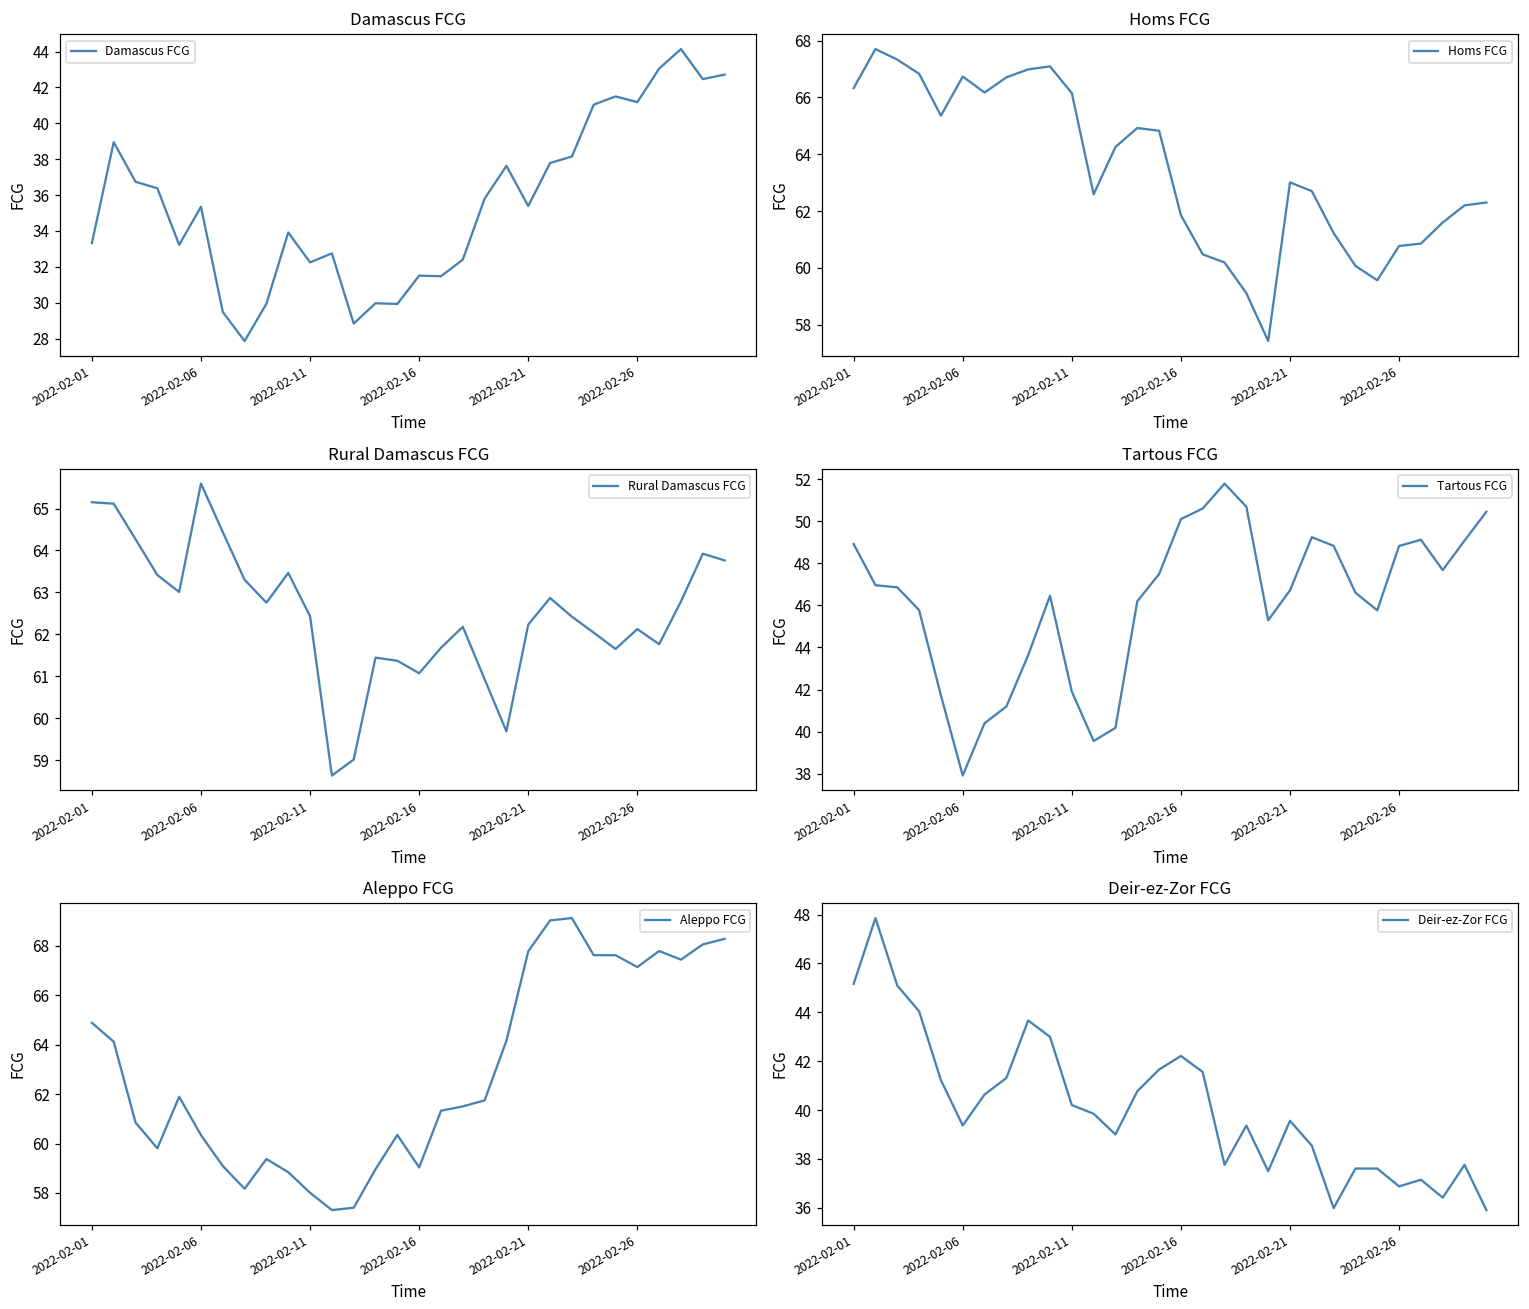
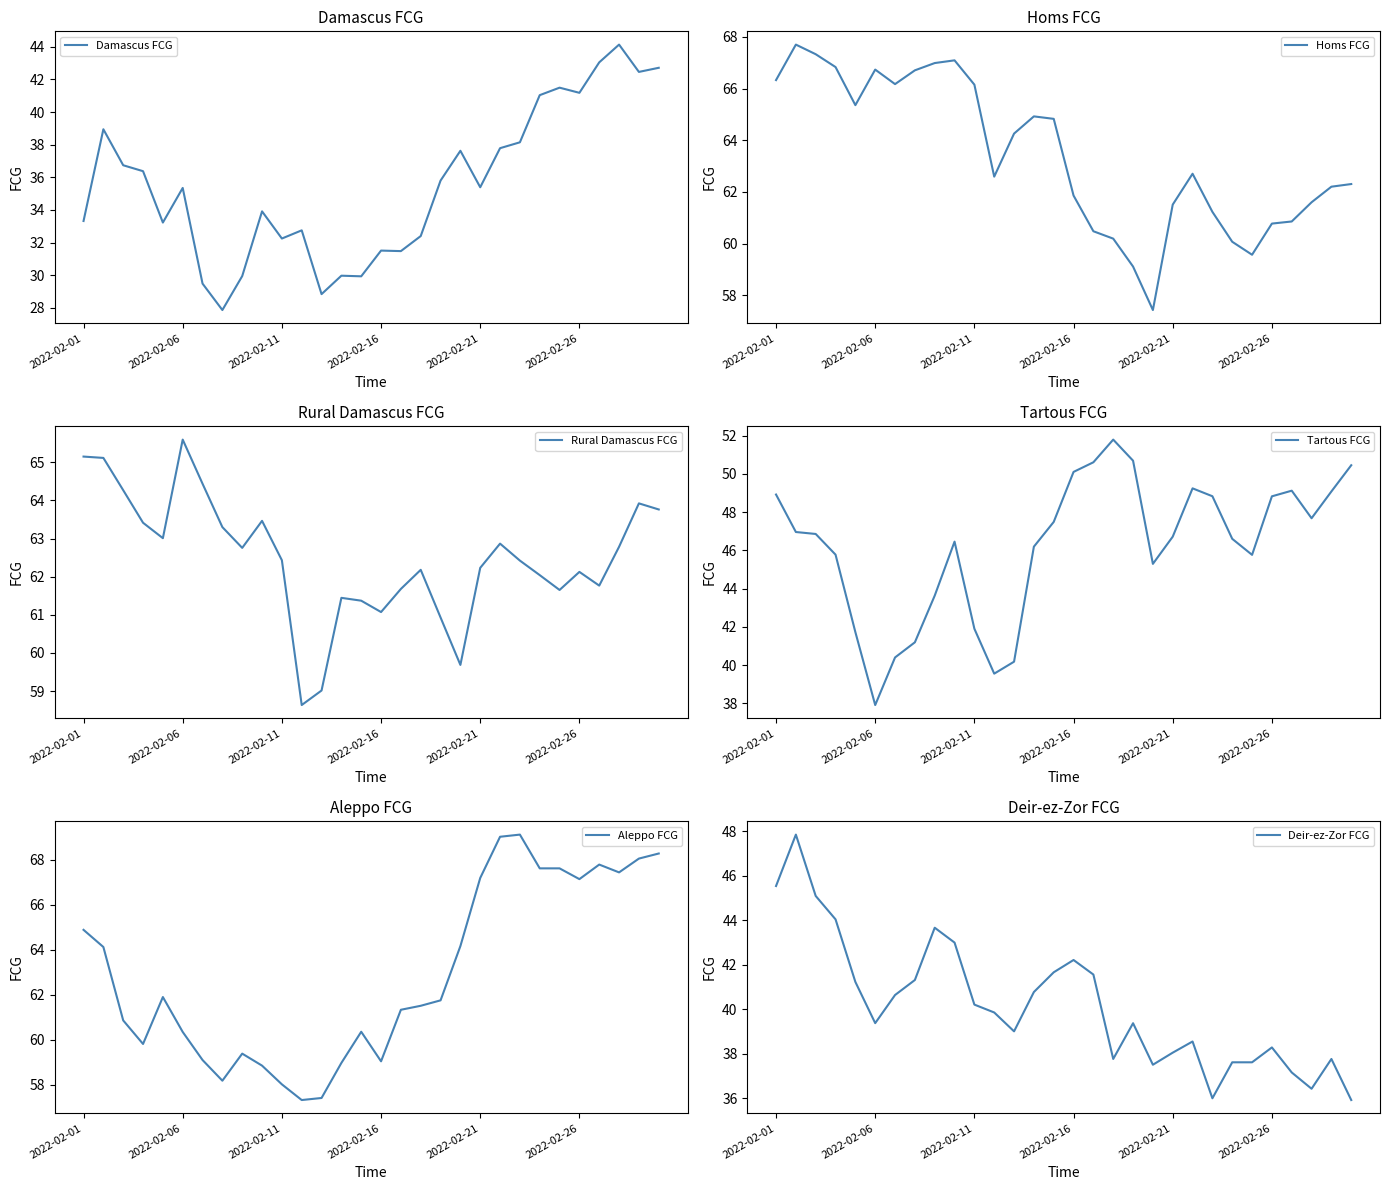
Homs FCG, 2022-02-21: 63.0 -> 61.5
Aleppo FCG, 2022-02-21: 67.8 -> 67.2
Deir-ez-Zor FCG, 2022-02-01: 45.2 -> 45.5
Deir-ez-Zor FCG, 2022-02-21: 39.6 -> 38.0
Deir-ez-Zor FCG, 2022-02-26: 36.9 -> 38.3
